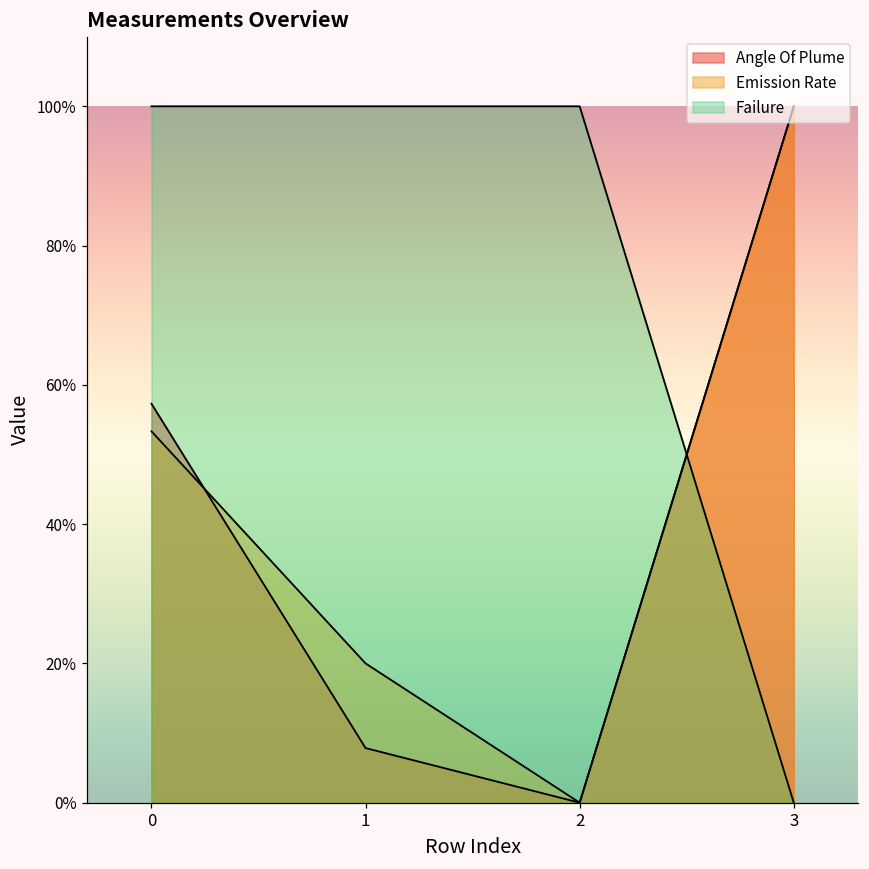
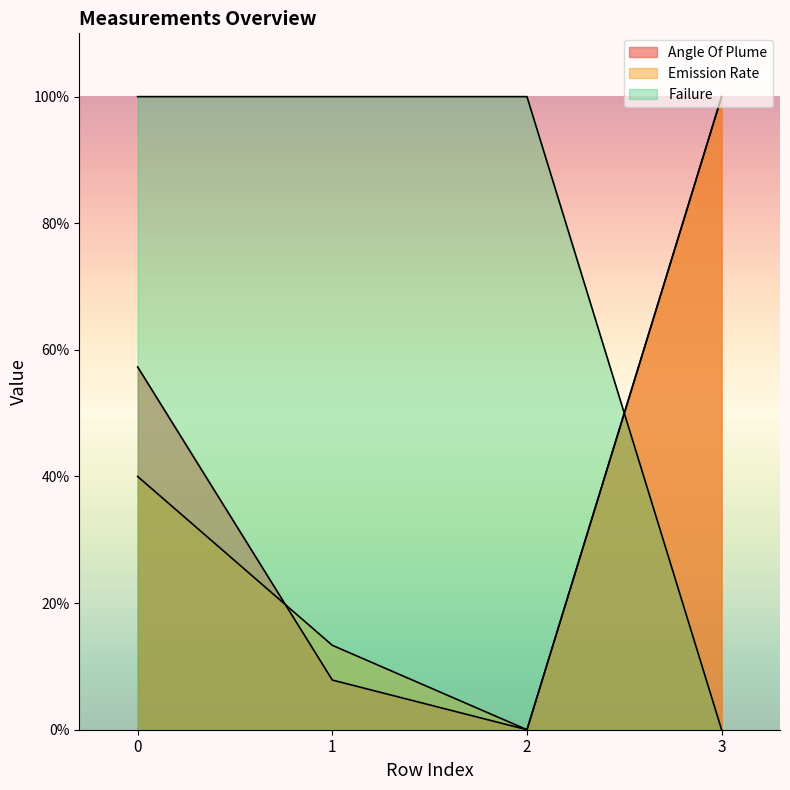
Emission Rate, 0: 53% -> 40%
Emission Rate, 1: 20% -> 13%
